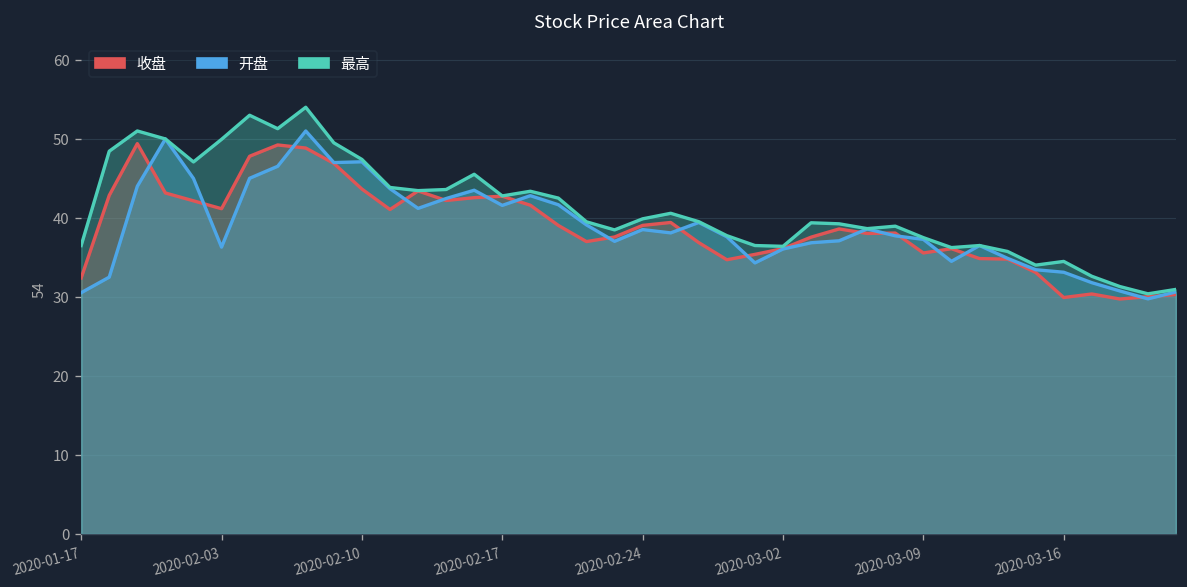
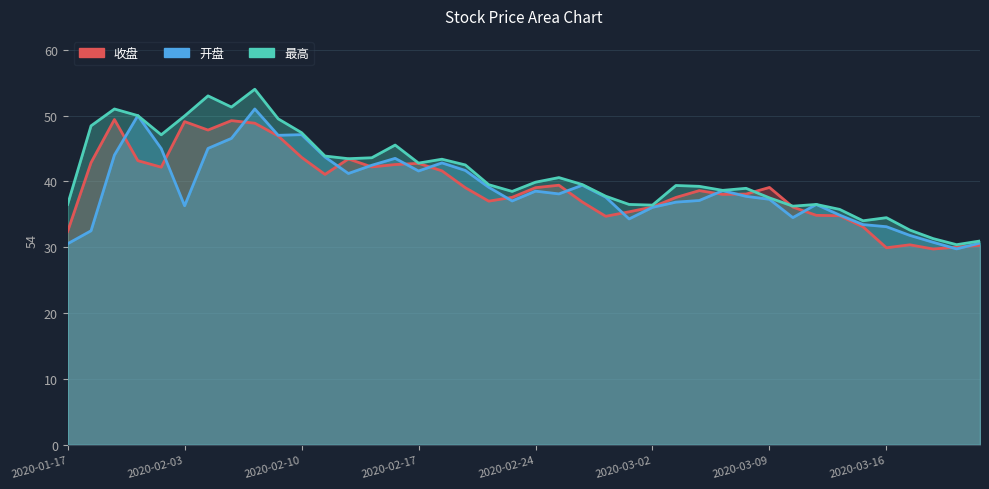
收盘, 2020-02-03: 41 -> 49
收盘, 2020-03-09: 36 -> 39
